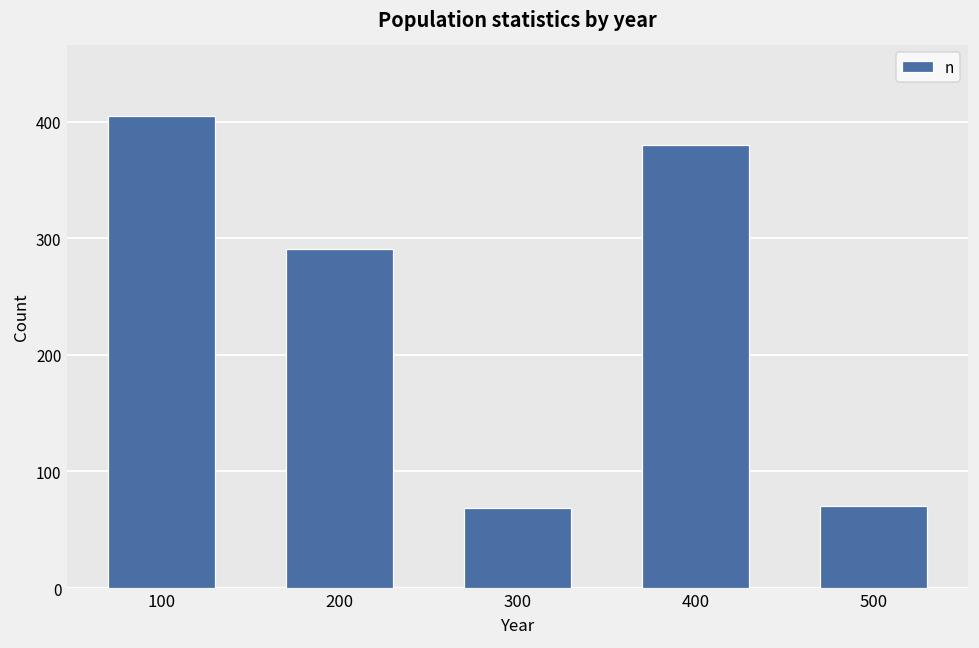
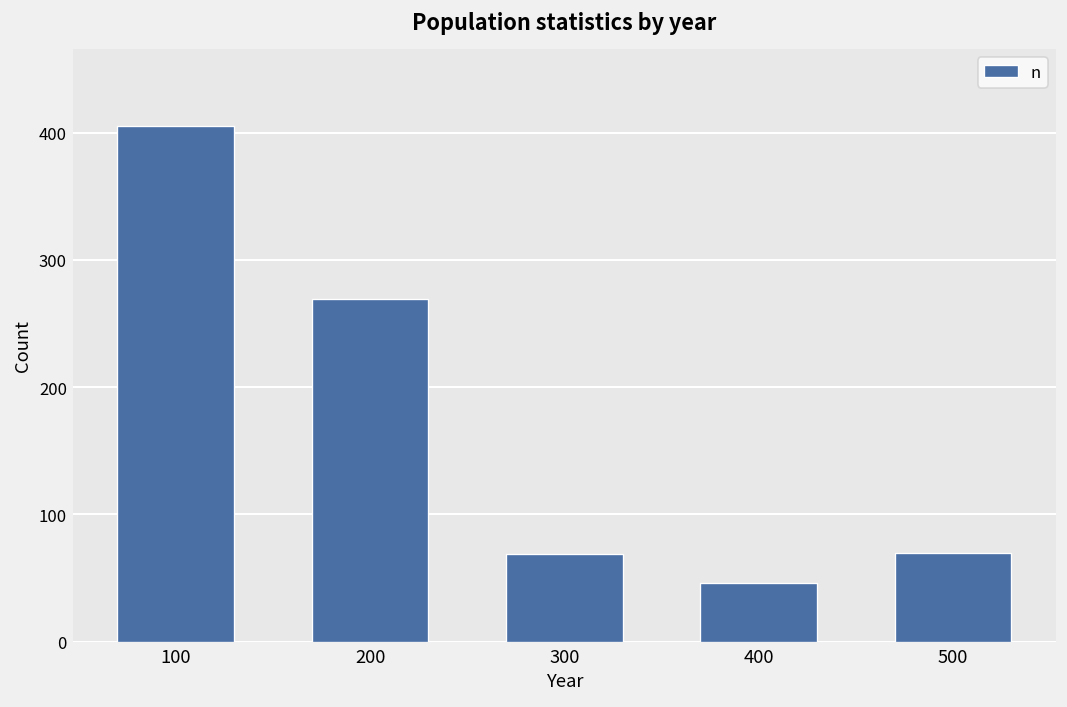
200: 291 -> 269
400: 380 -> 46
